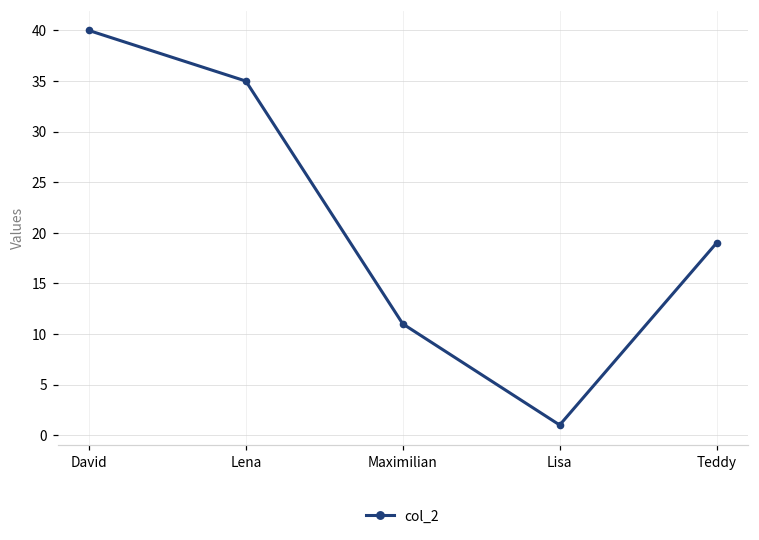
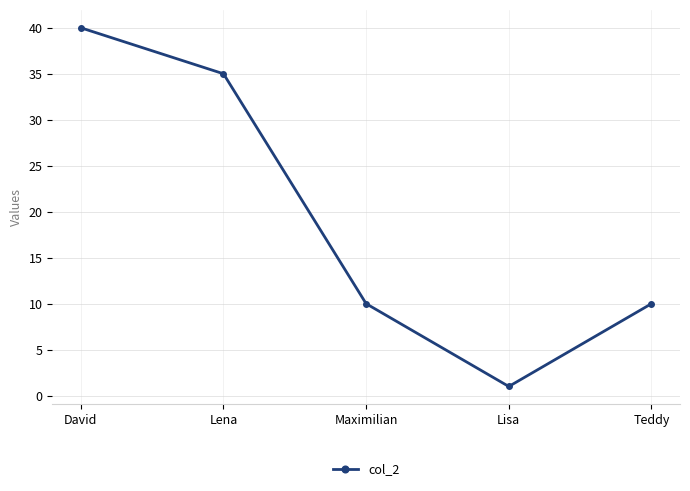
Maximilian: 11 -> 10
Teddy: 19 -> 10
